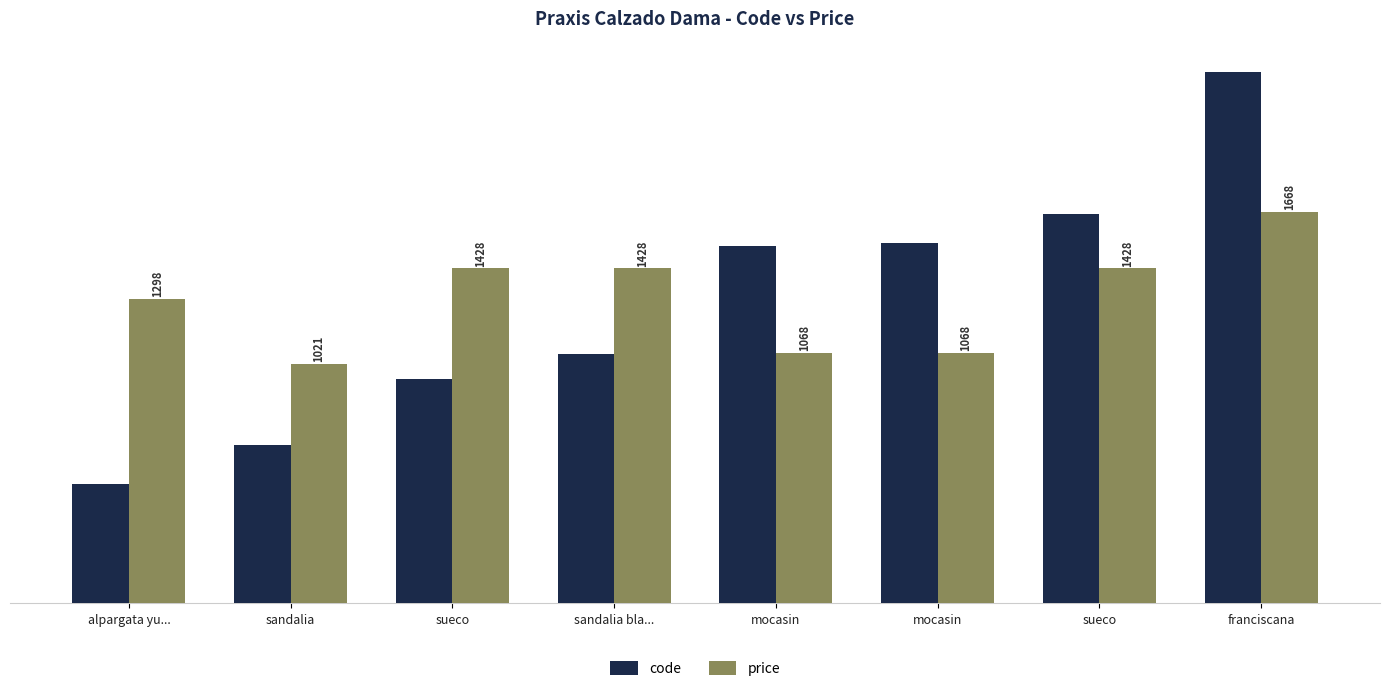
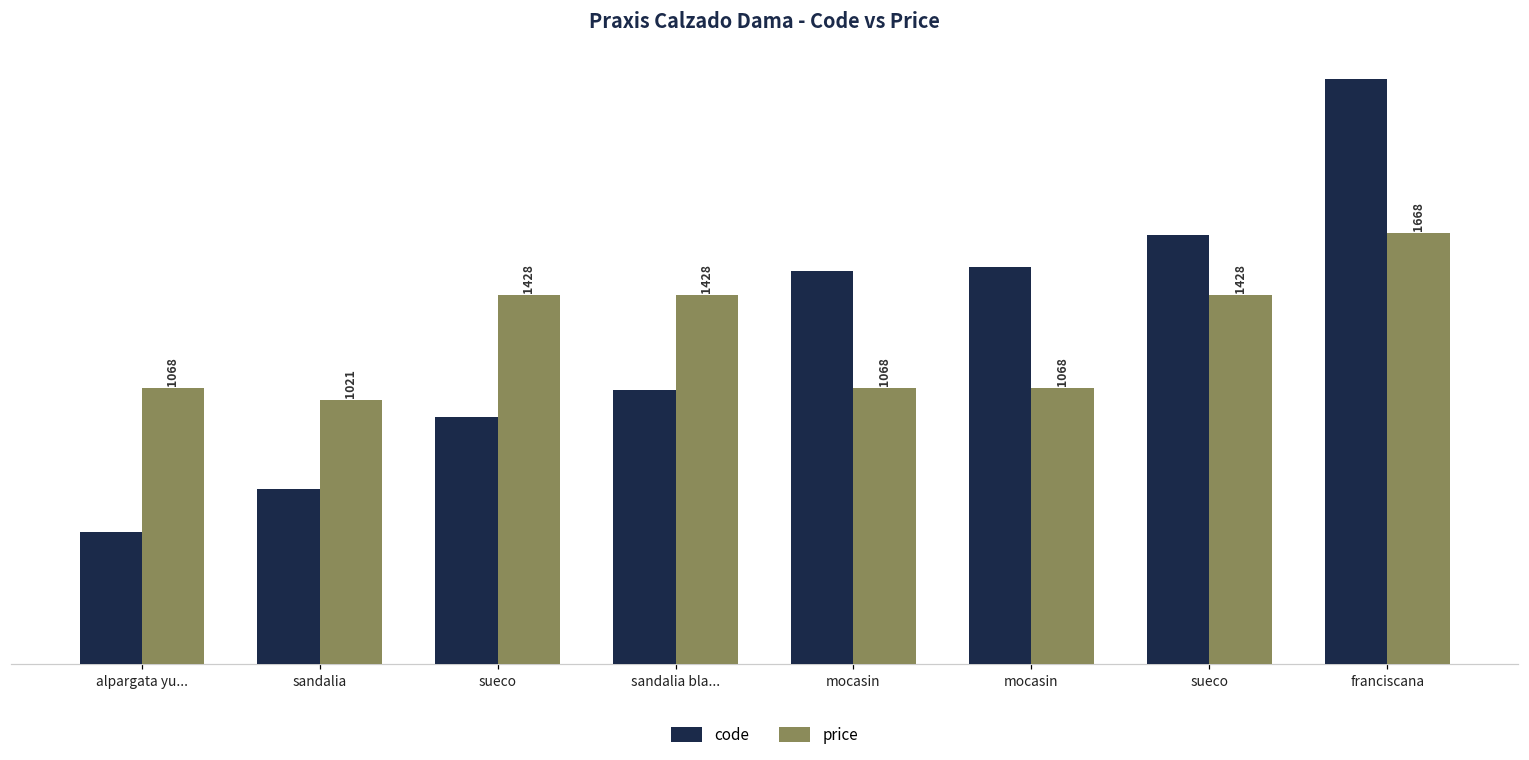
price, alpargata yu...: 1298 -> 1068
